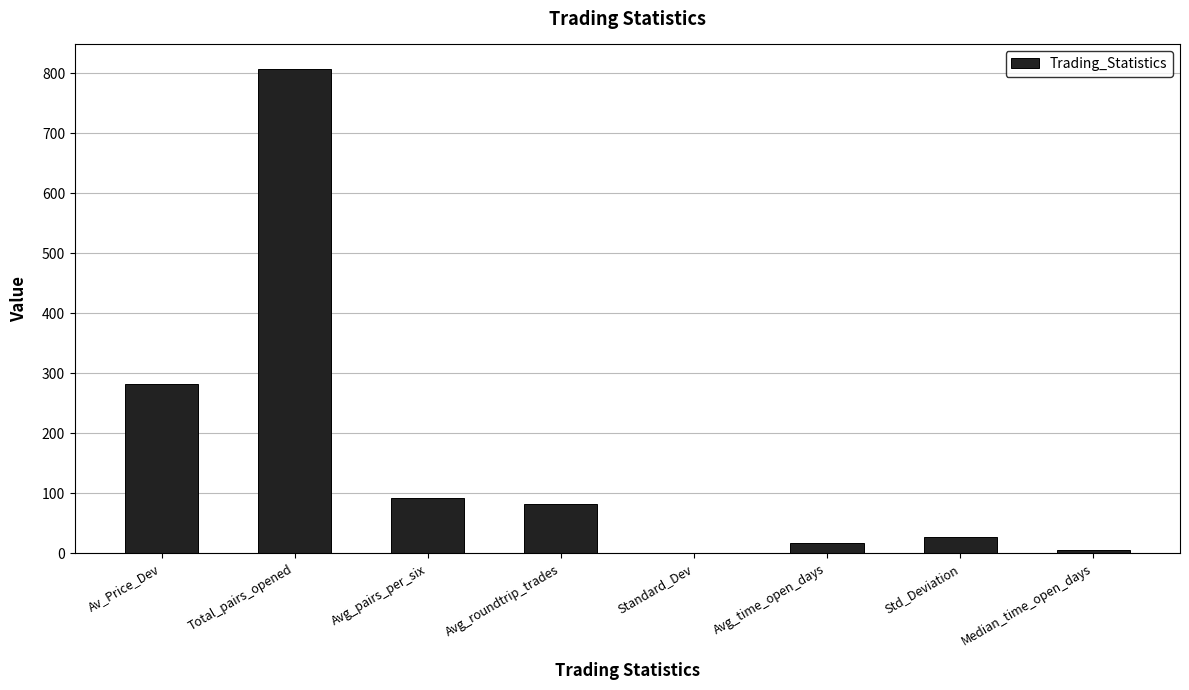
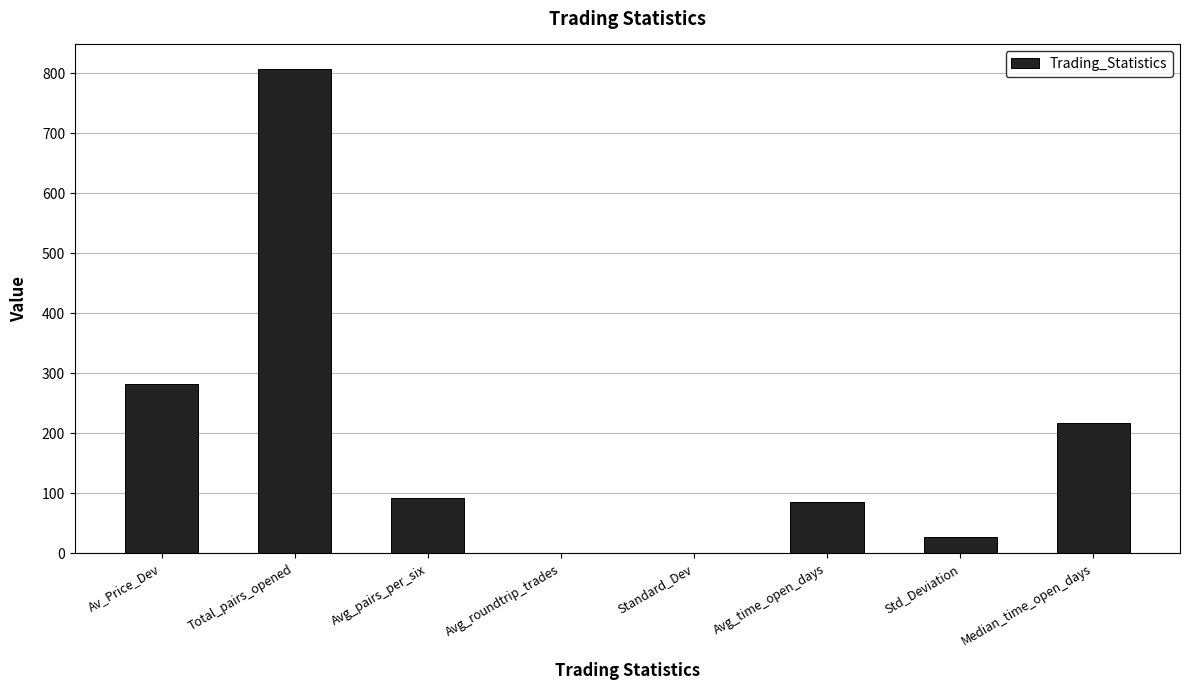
Avg_roundtrip_trades: 80 -> 0
Avg_time_open_days: 20 -> 90
Median_time_open_days: 10 -> 220
